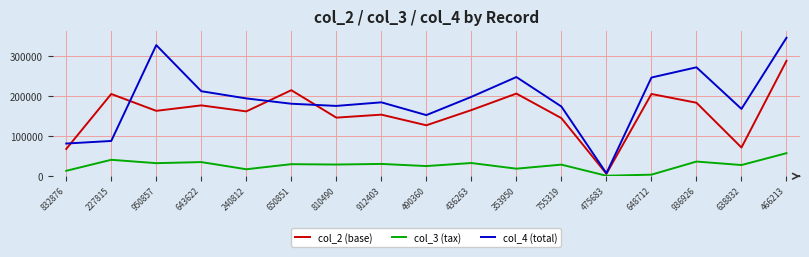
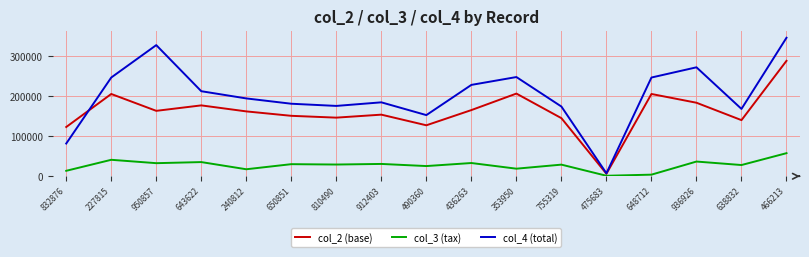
col_2 (base), 832876: 70000 -> 120000
col_4 (total), 227815: 90000 -> 250000
col_2 (base), 650851: 220000 -> 150000
col_4 (total), 436263: 200000 -> 230000
col_2 (base), 638832: 70000 -> 140000
